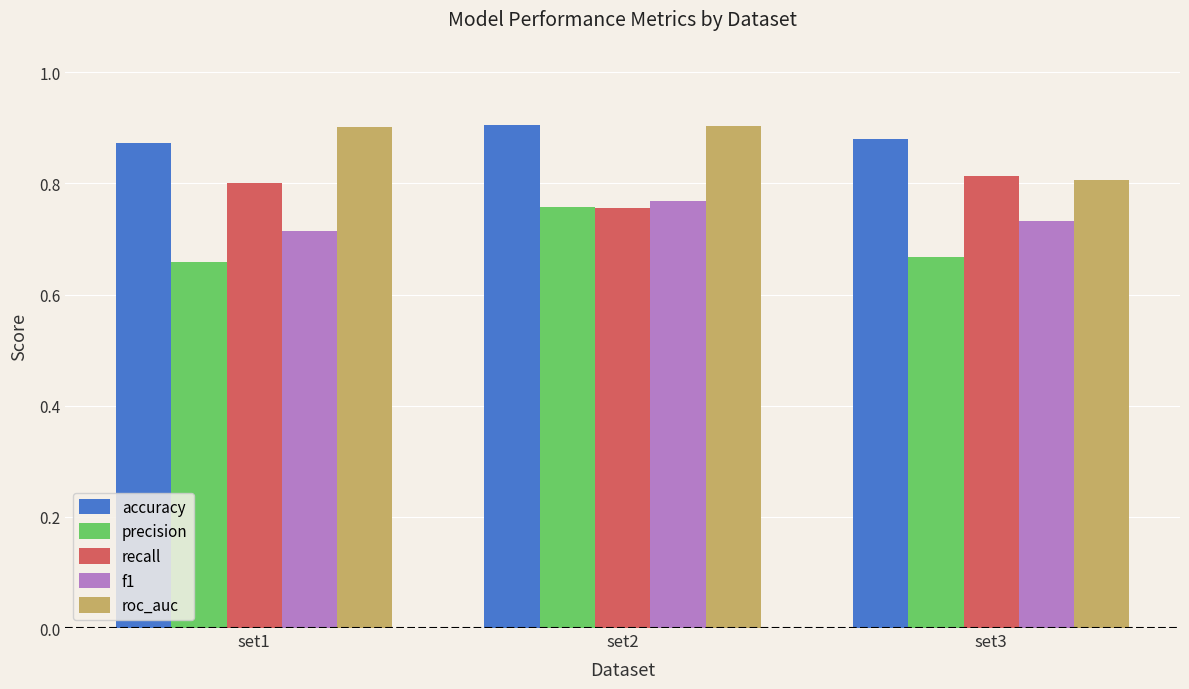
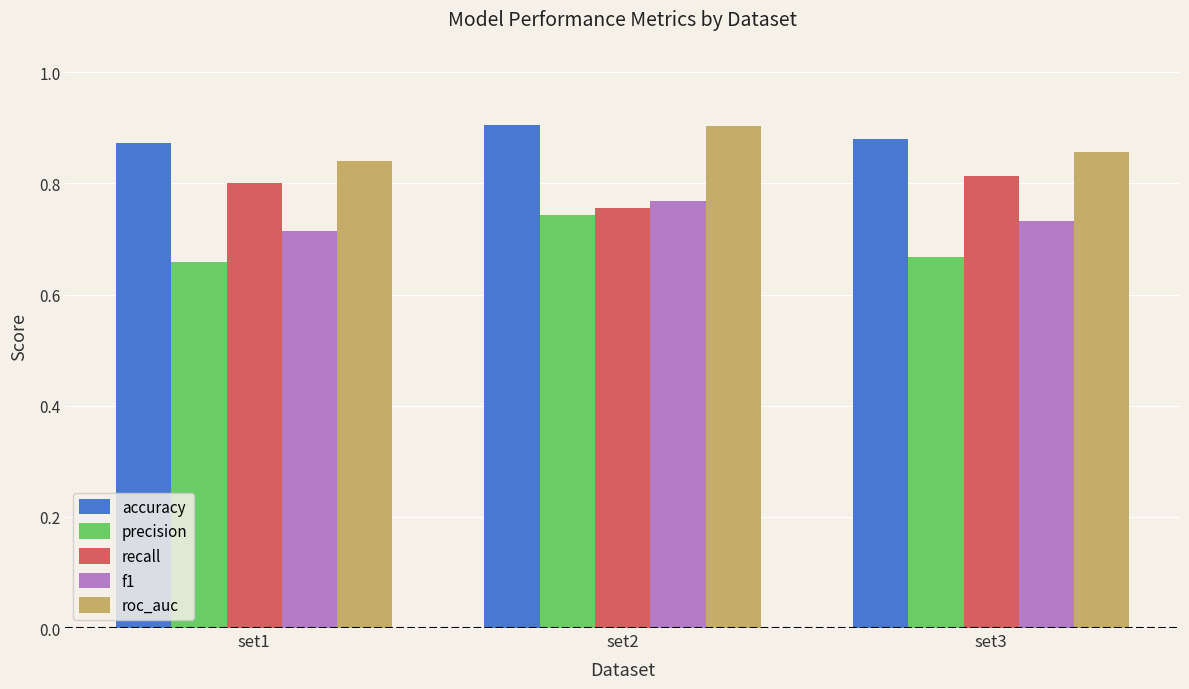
roc_auc, set1: 0.90 -> 0.84
precision, set2: 0.76 -> 0.74
roc_auc, set3: 0.81 -> 0.86
